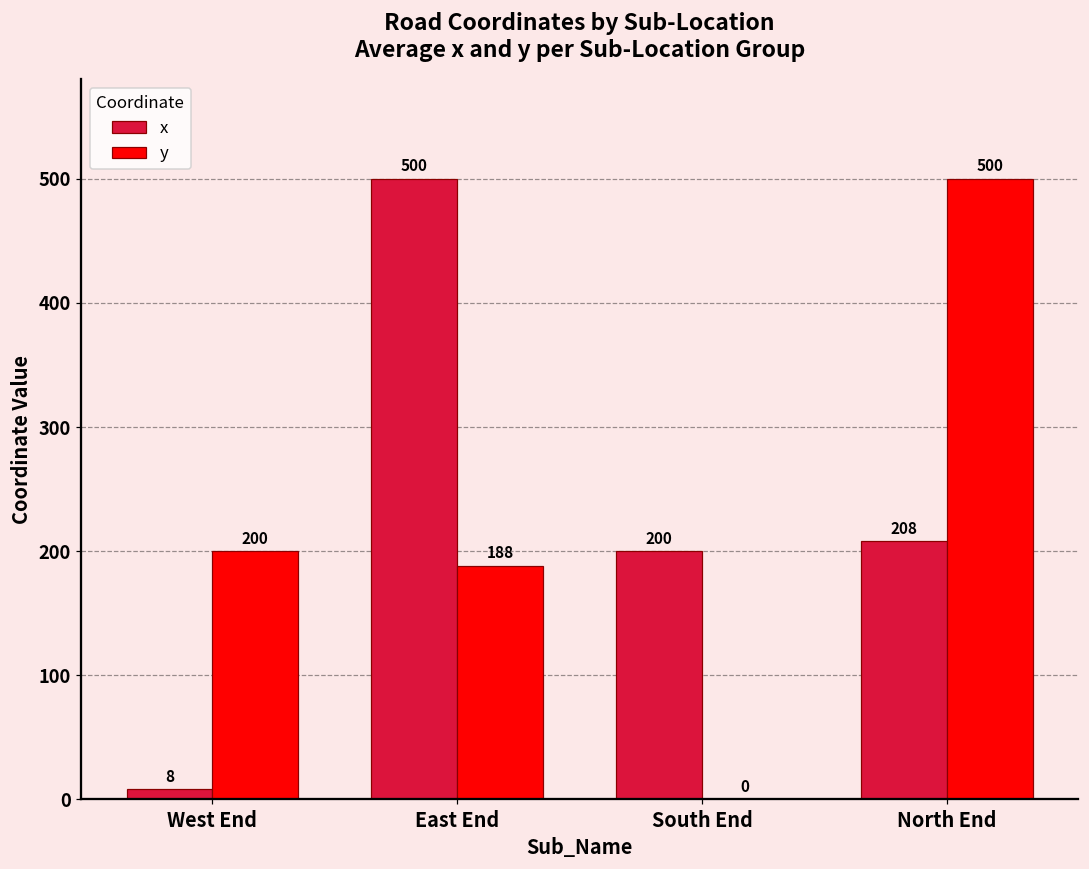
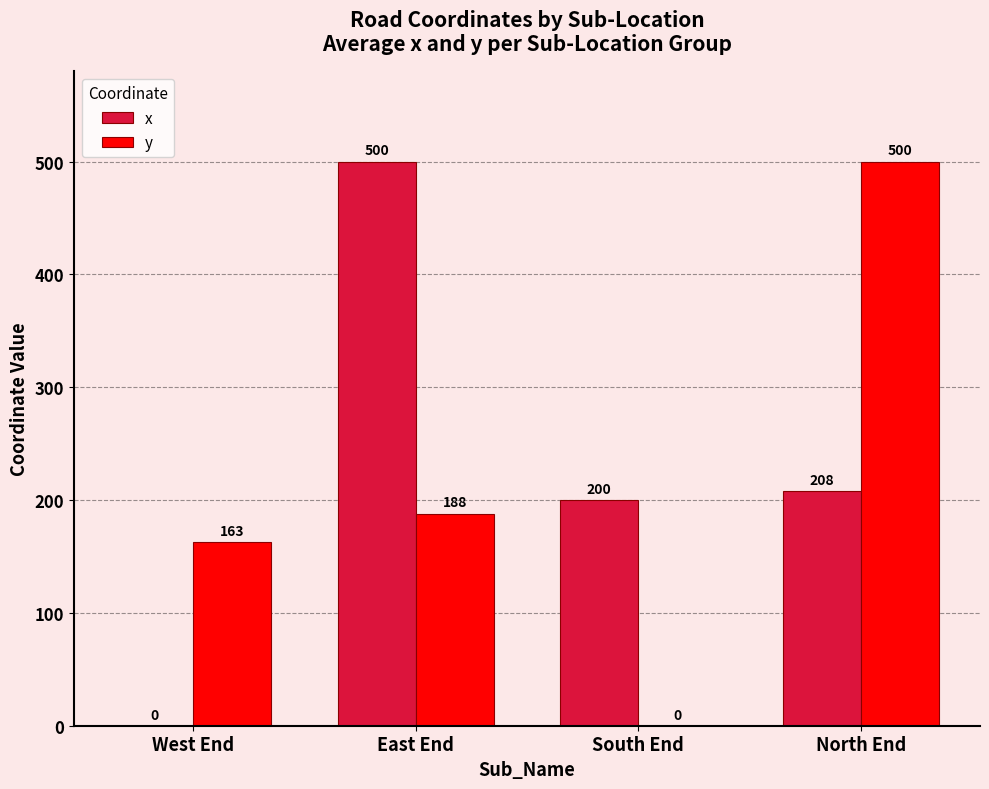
x, West End: 8 -> 0
y, West End: 200 -> 163
